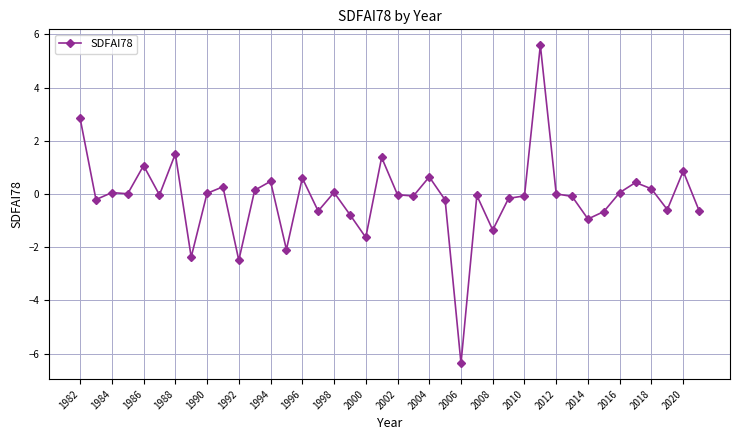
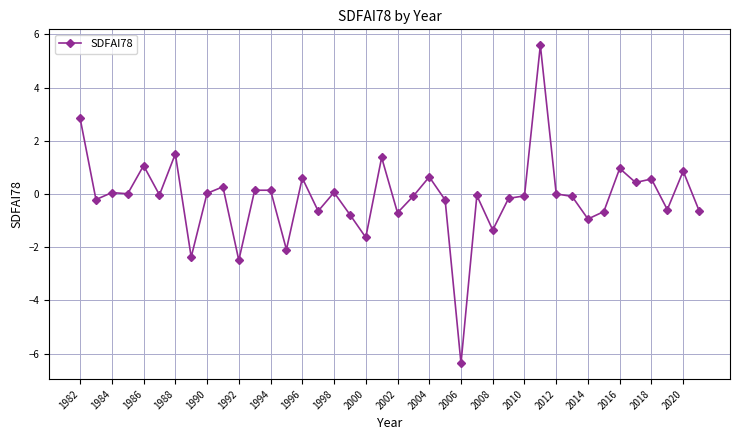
1994: 0.5 -> 0.1
2002: 0.0 -> -0.7
2016: 0.1 -> 1.0
2018: 0.2 -> 0.6
